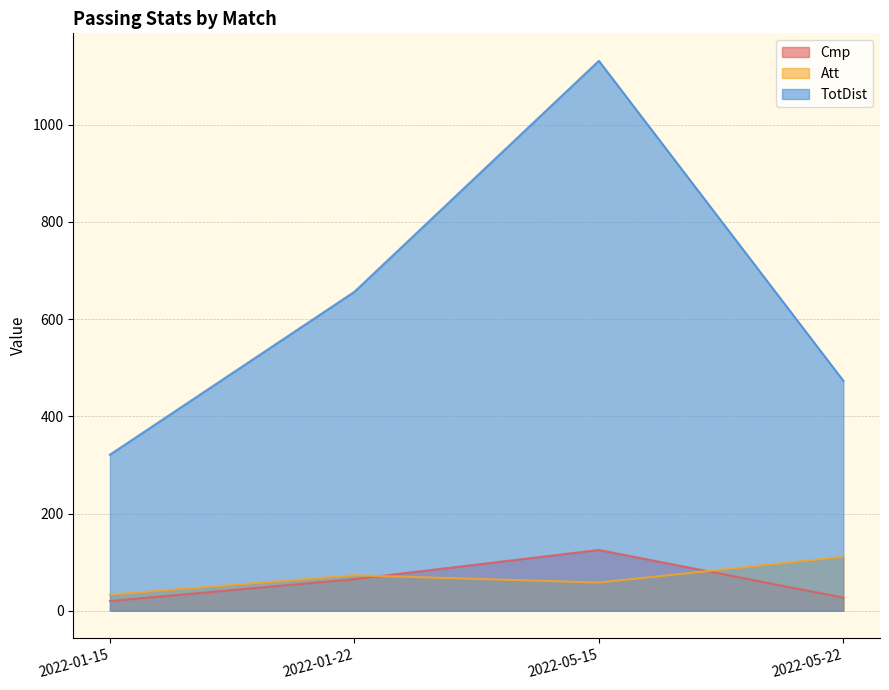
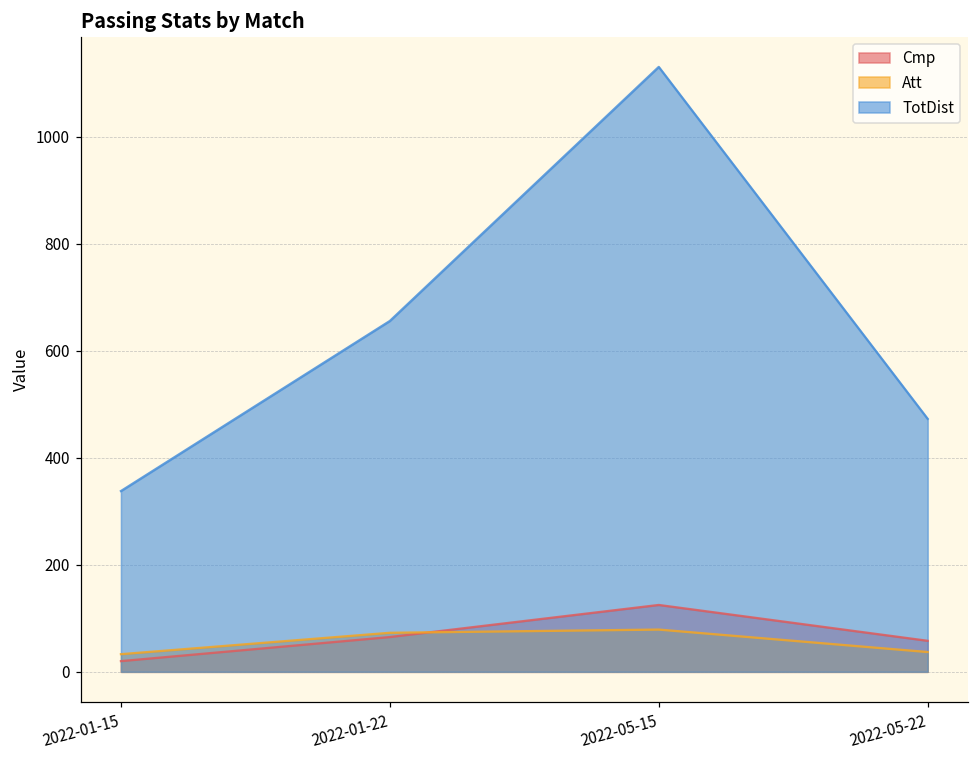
TotDist, 2022-01-15: 320 -> 340
Att, 2022-05-15: 60 -> 80
Cmp, 2022-05-22: 30 -> 60
Att, 2022-05-22: 110 -> 40
